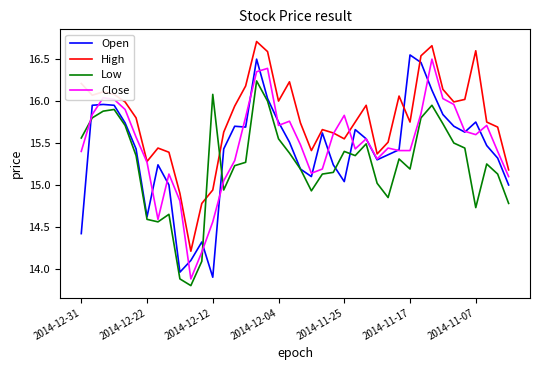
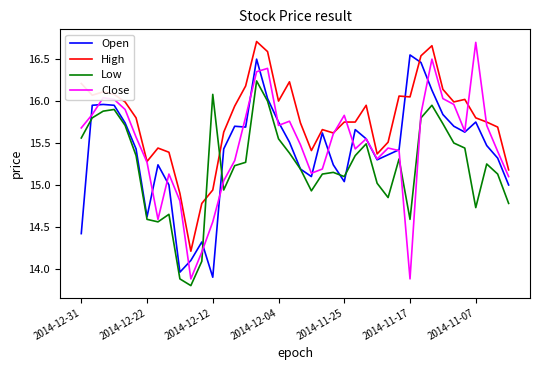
Close, 2014-12-31: 15.4 -> 15.7
High, 2014-11-25: 15.6 -> 15.8
Low, 2014-11-25: 15.4 -> 15.1
High, 2014-11-17: 15.8 -> 16.1
Low, 2014-11-17: 15.2 -> 14.6
Close, 2014-11-17: 15.4 -> 13.9
High, 2014-11-07: 16.6 -> 15.8
Close, 2014-11-07: 15.6 -> 16.7
